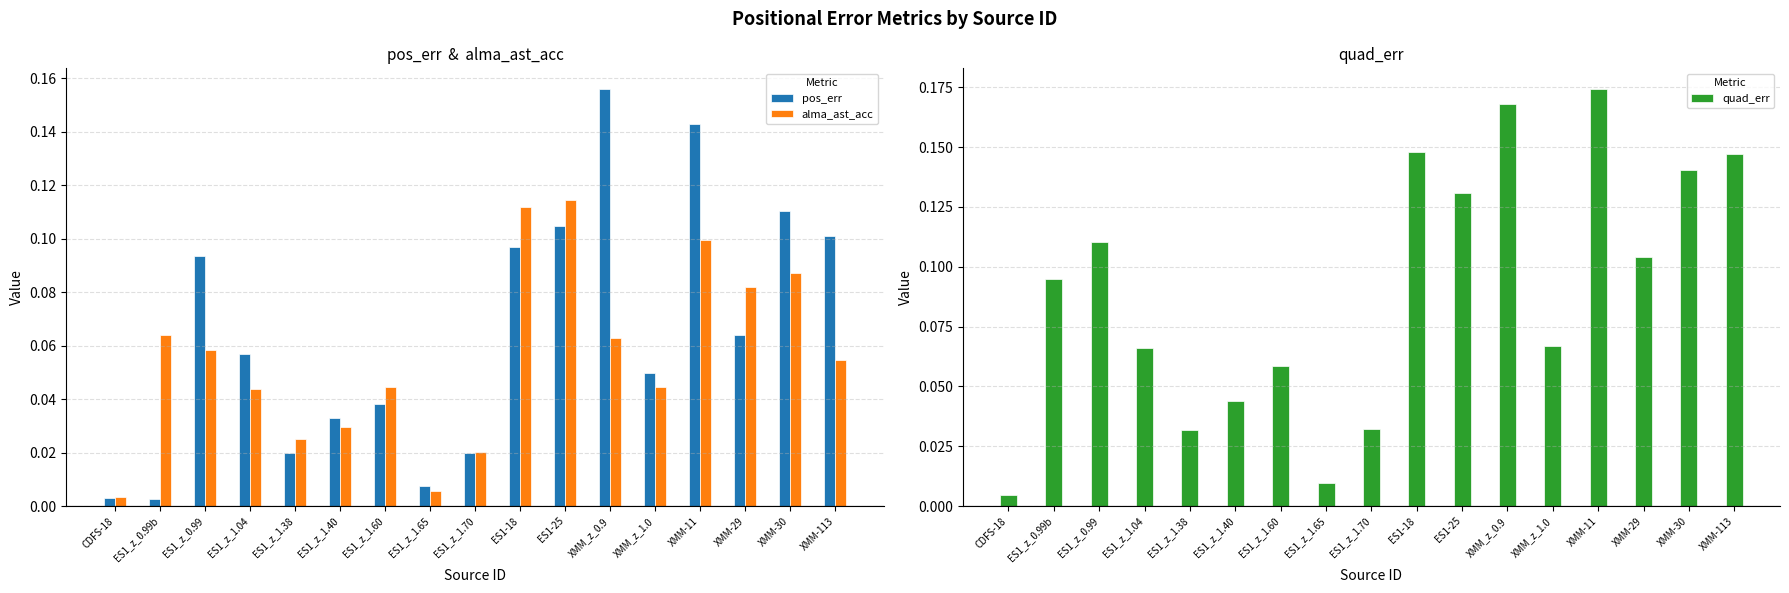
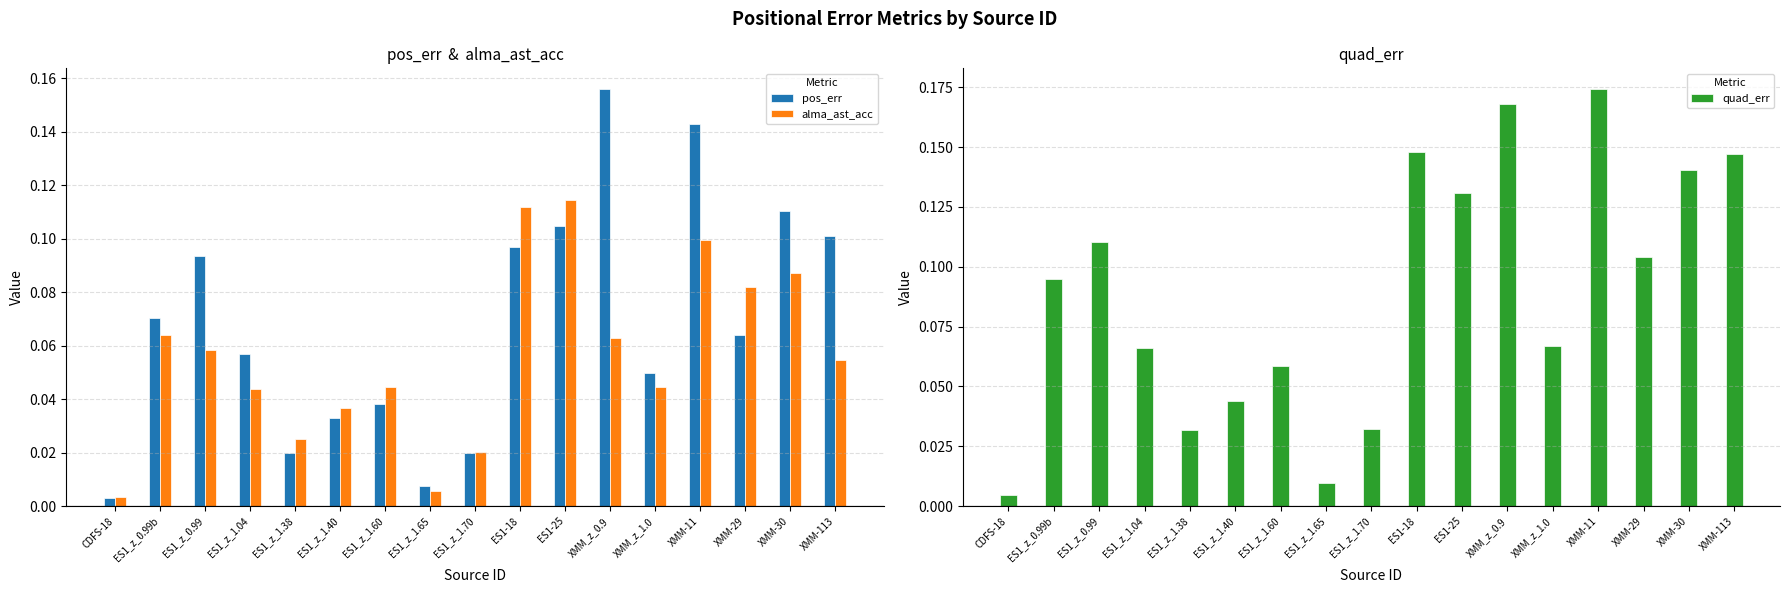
pos_err & alma_ast_acc, pos_err, ES1_z_0.99b: 0.003 -> 0.070
pos_err & alma_ast_acc, alma_ast_acc, ES1_z_1.40: 0.029 -> 0.037
